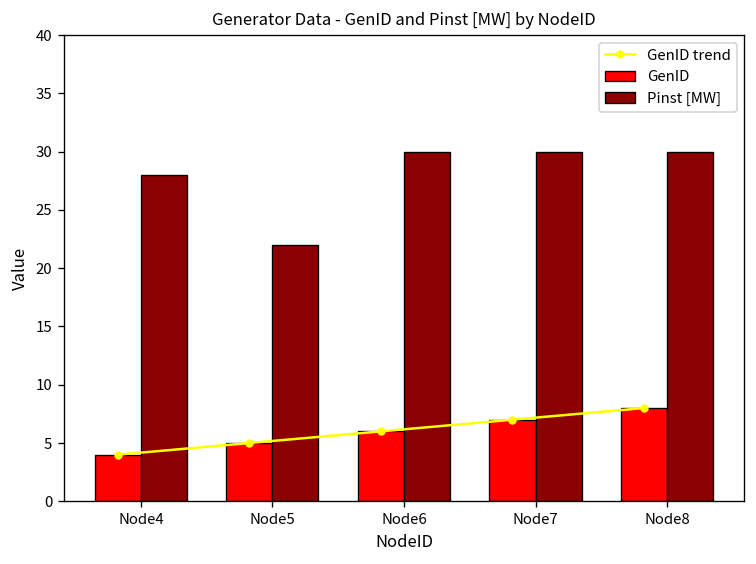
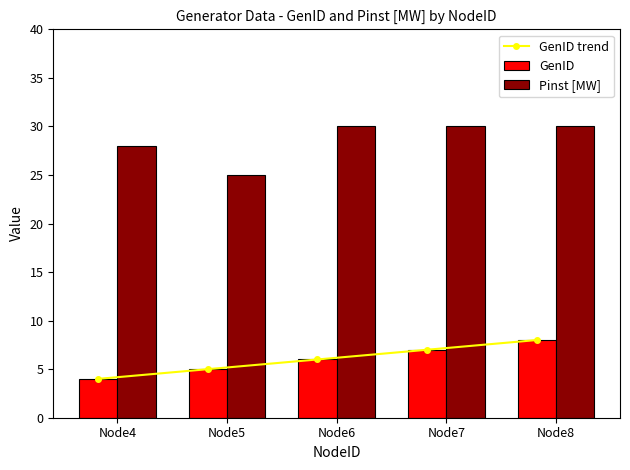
Pinst [MW], Node5: 22 -> 25
